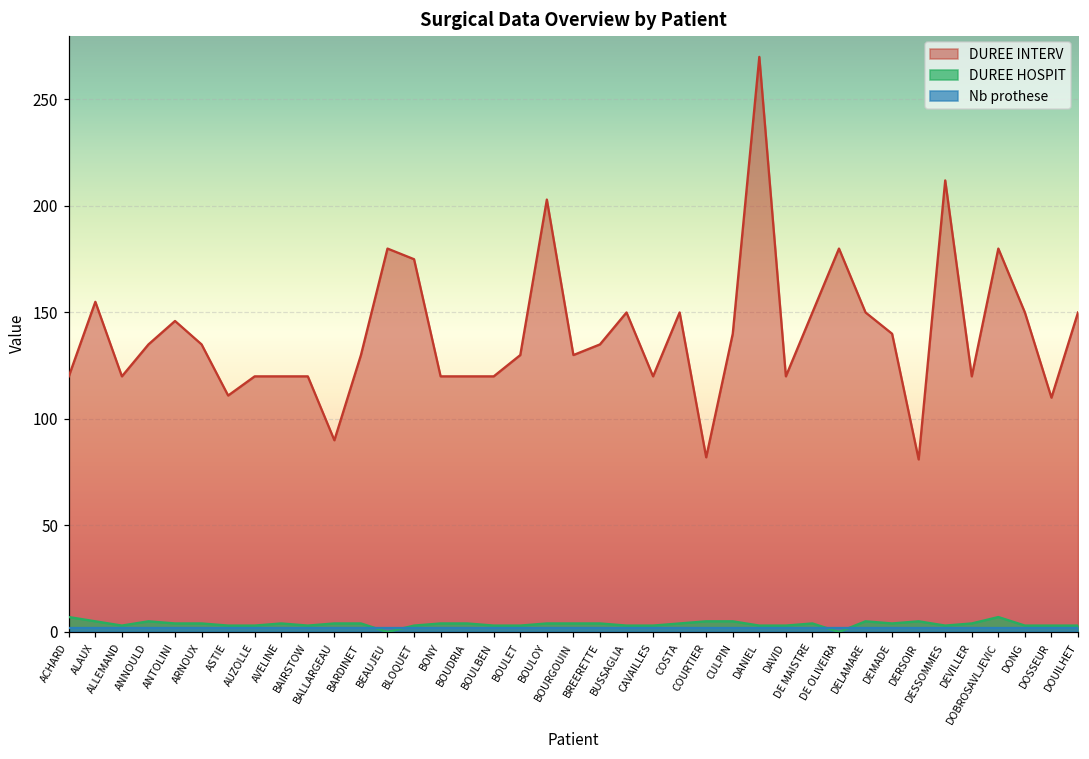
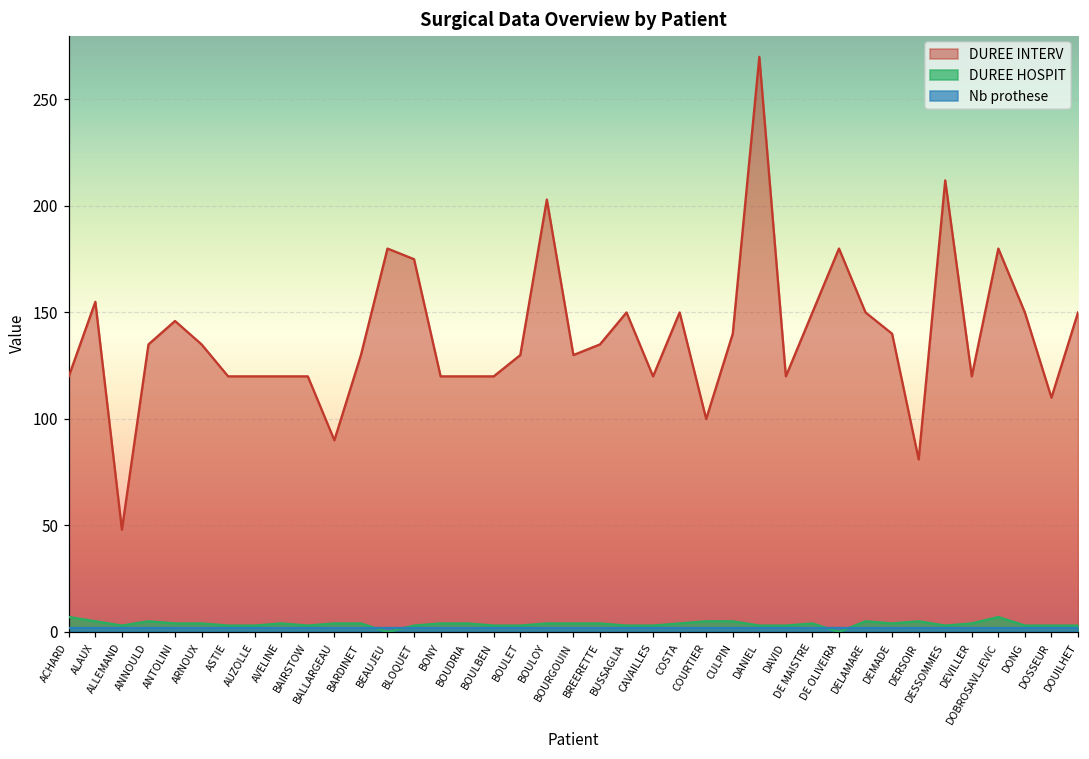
DUREE INTERV, ALLEMAND: 120 -> 48
DUREE INTERV, ASTIE: 111 -> 120
DUREE INTERV, COURTIER: 82 -> 100
